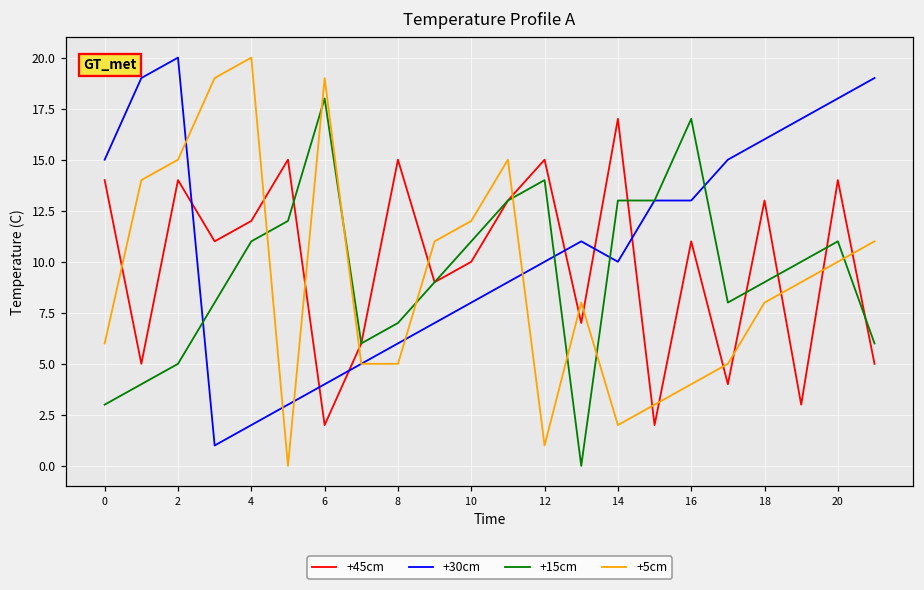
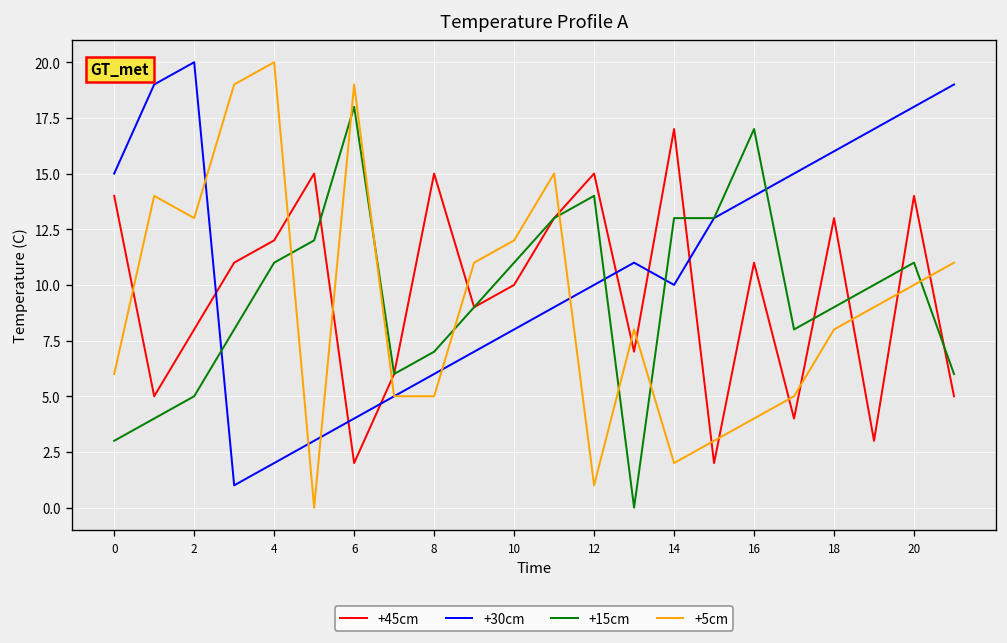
+45cm, 2: 14 -> 8
+5cm, 2: 15 -> 13
+30cm, 16: 13 -> 14
